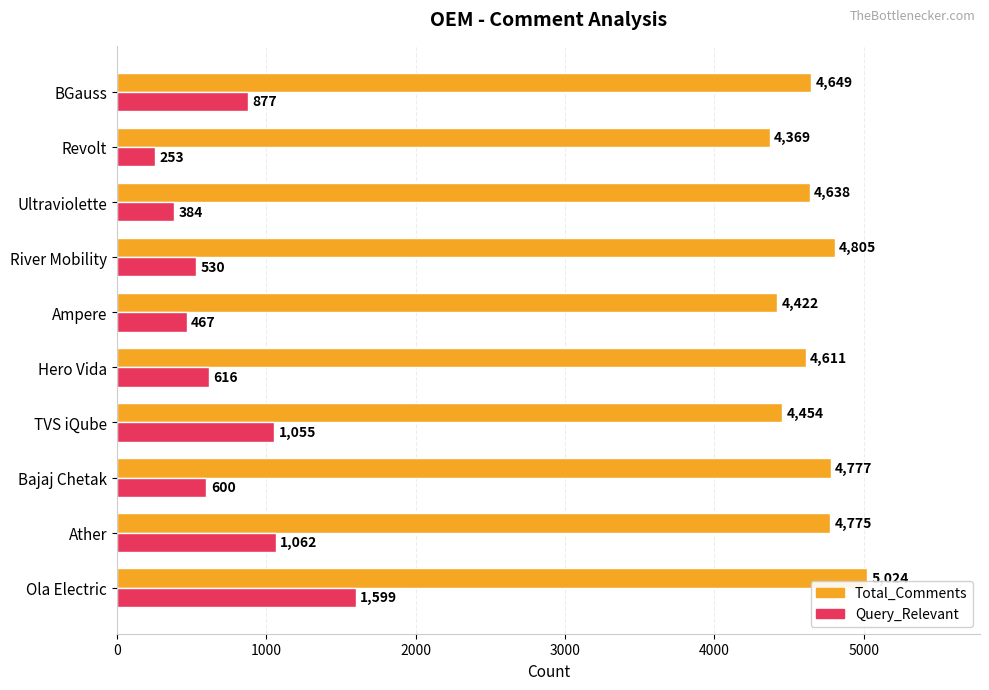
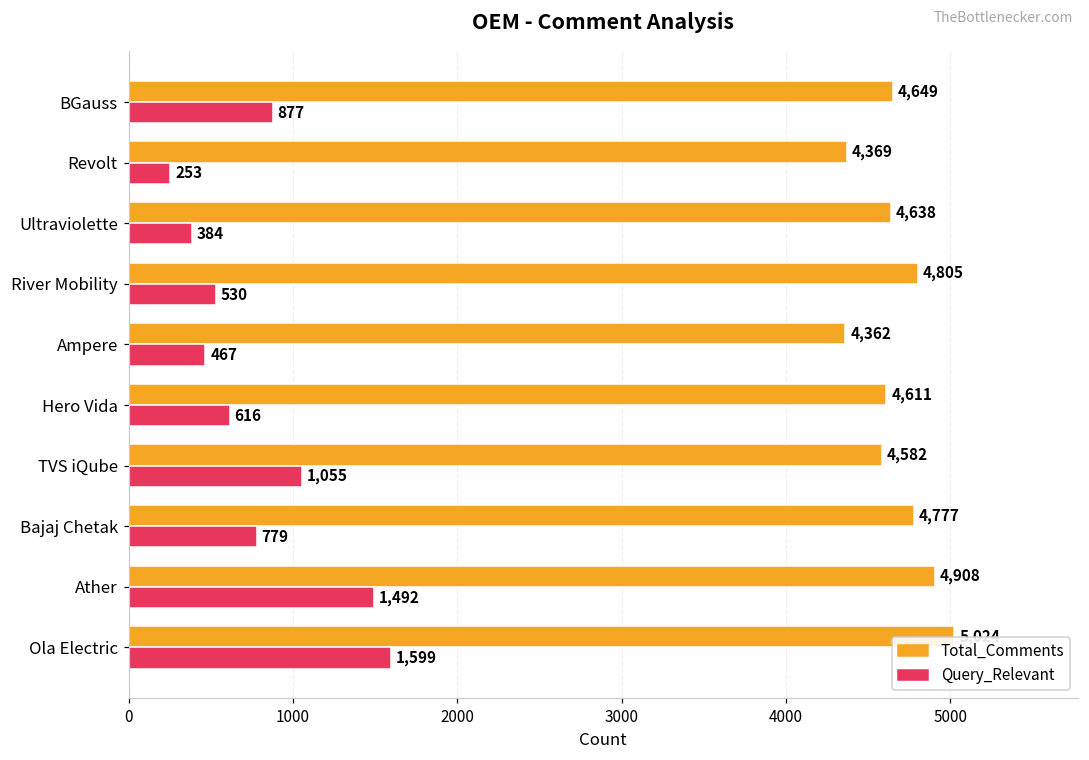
Total_Comments, Ampere: 4,422 -> 4,362
Total_Comments, TVS iQube: 4,454 -> 4,582
Query_Relevant, Bajaj Chetak: 600 -> 779
Total_Comments, Ather: 4,775 -> 4,908
Query_Relevant, Ather: 1,062 -> 1,492
